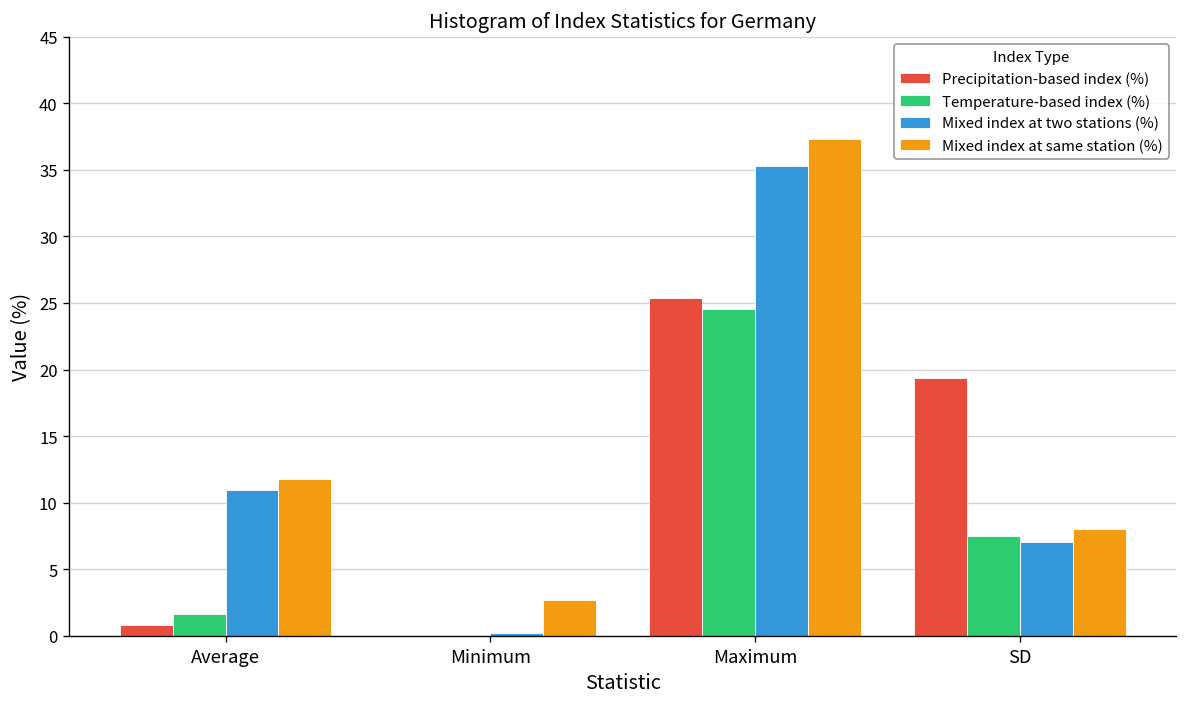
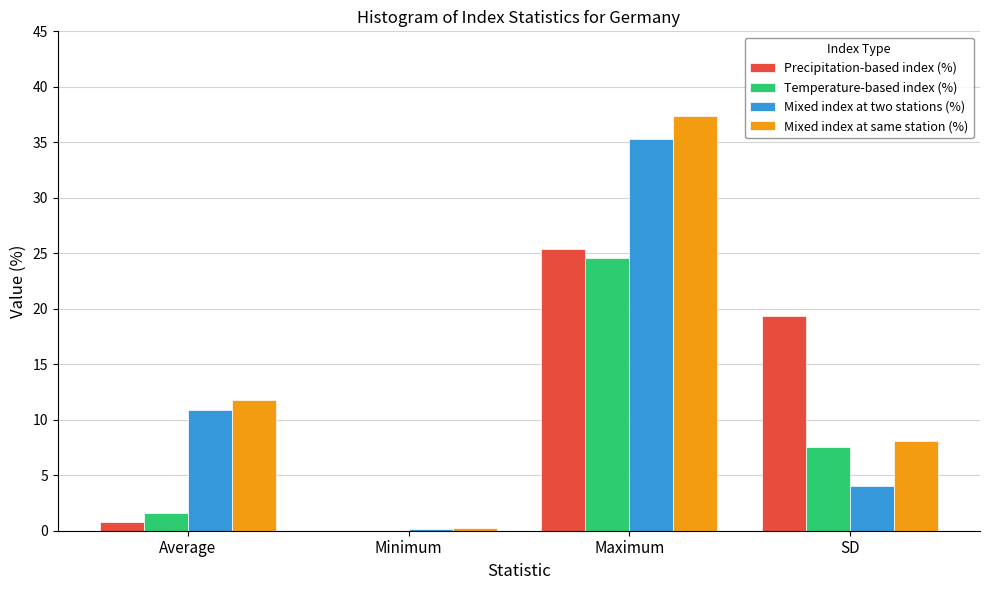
Mixed index at same station (%), Minimum: 2.7 -> 0.3
Mixed index at two stations (%), SD: 7.1 -> 4.0
